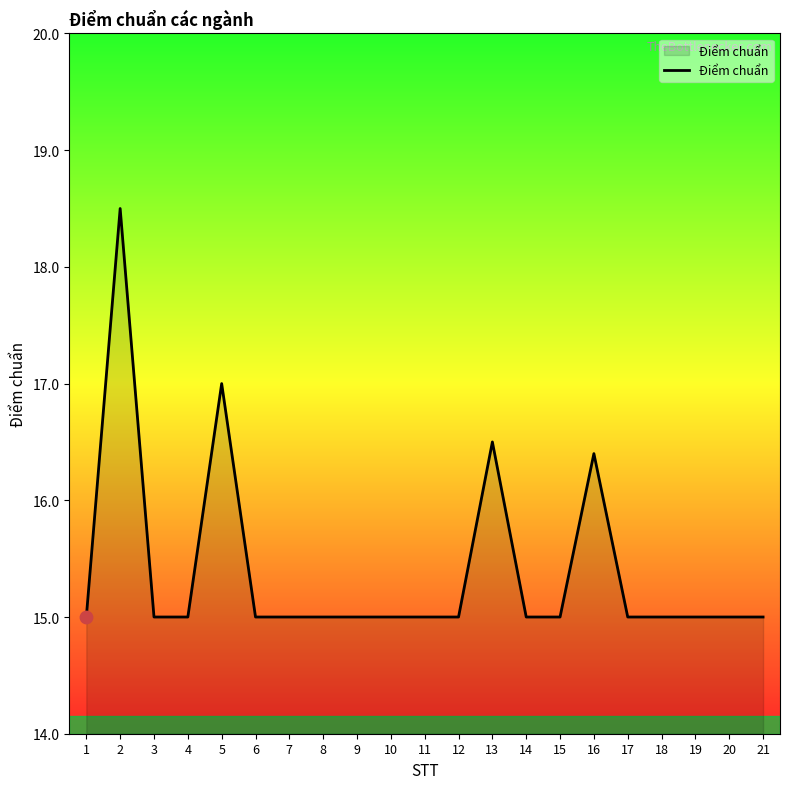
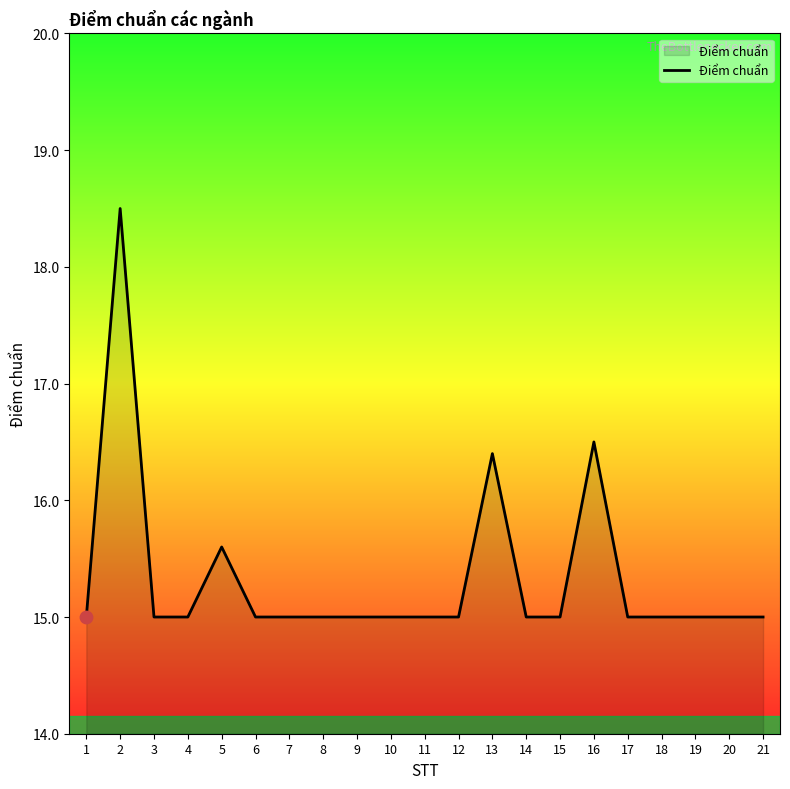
Điểm chuẩn, 5: 17.0 -> 15.6
Điểm chuẩn, 13: 16.5 -> 16.4
Điểm chuẩn, 16: 16.4 -> 16.5
